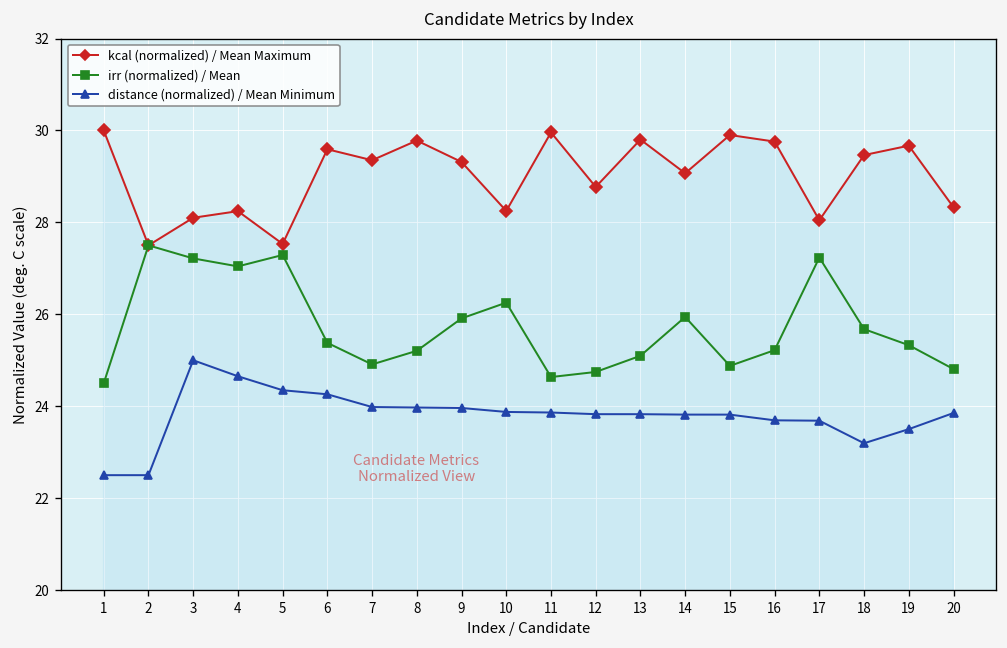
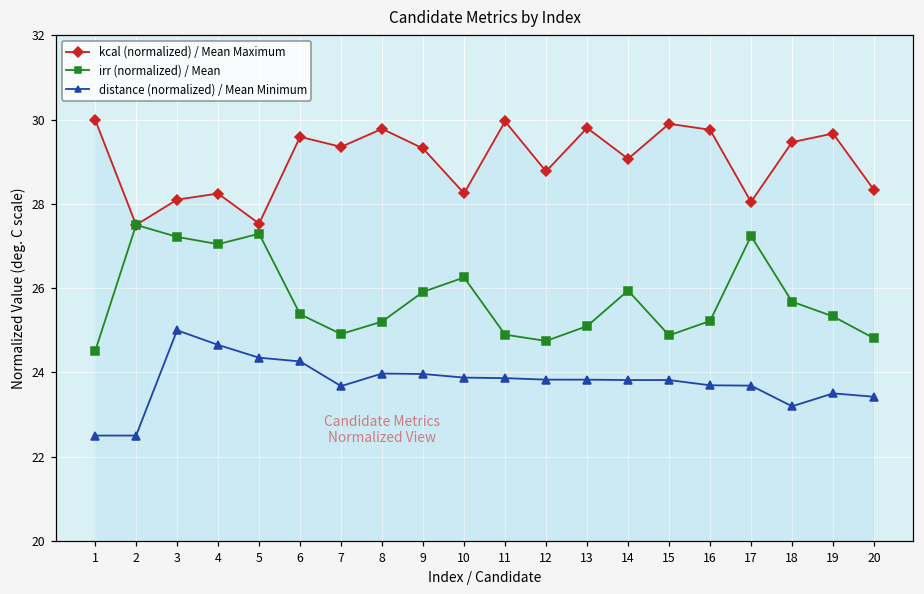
distance (normalized) / Mean Minimum, 7: 24.0 -> 23.7
irr (normalized) / Mean, 11: 24.6 -> 24.9
distance (normalized) / Mean Minimum, 20: 23.9 -> 23.4
